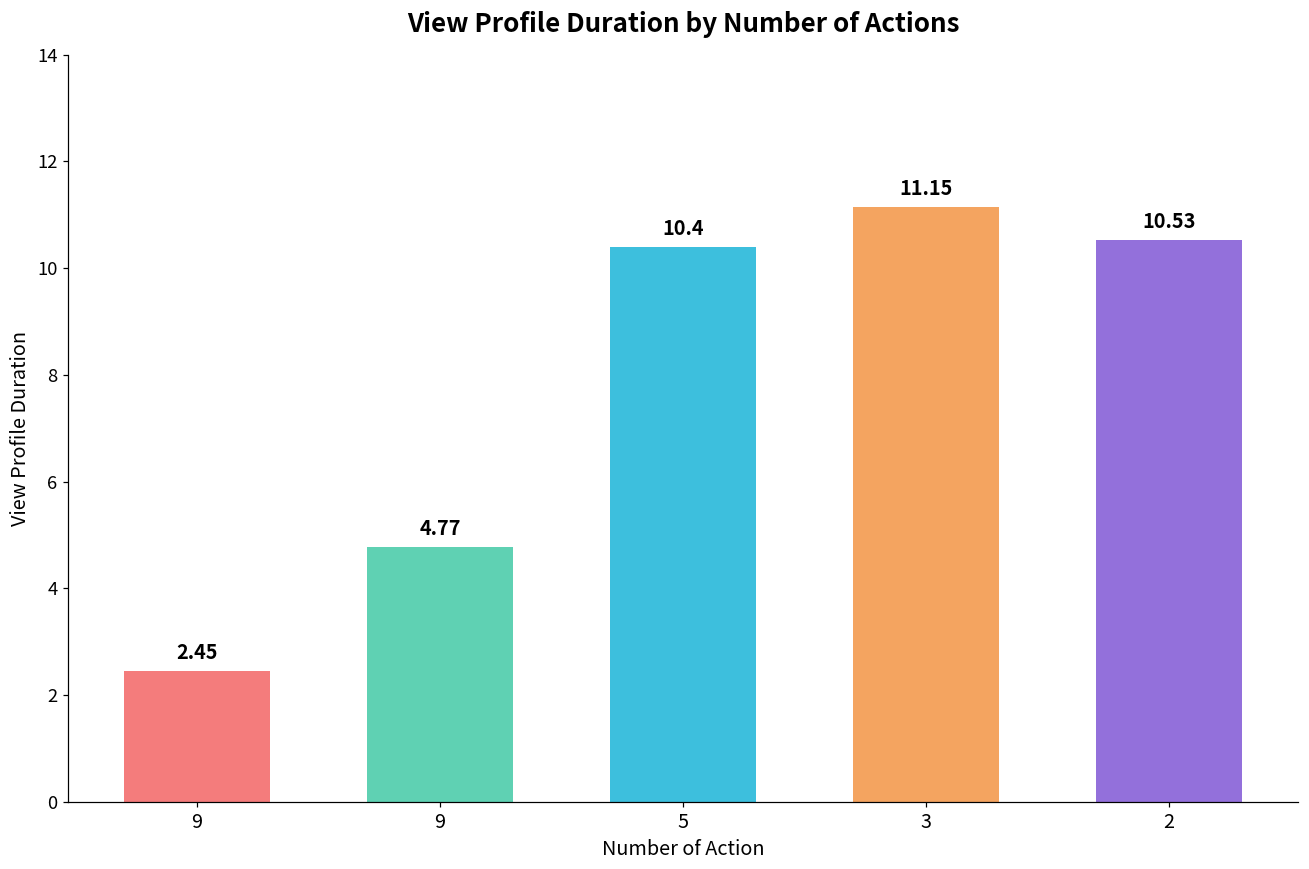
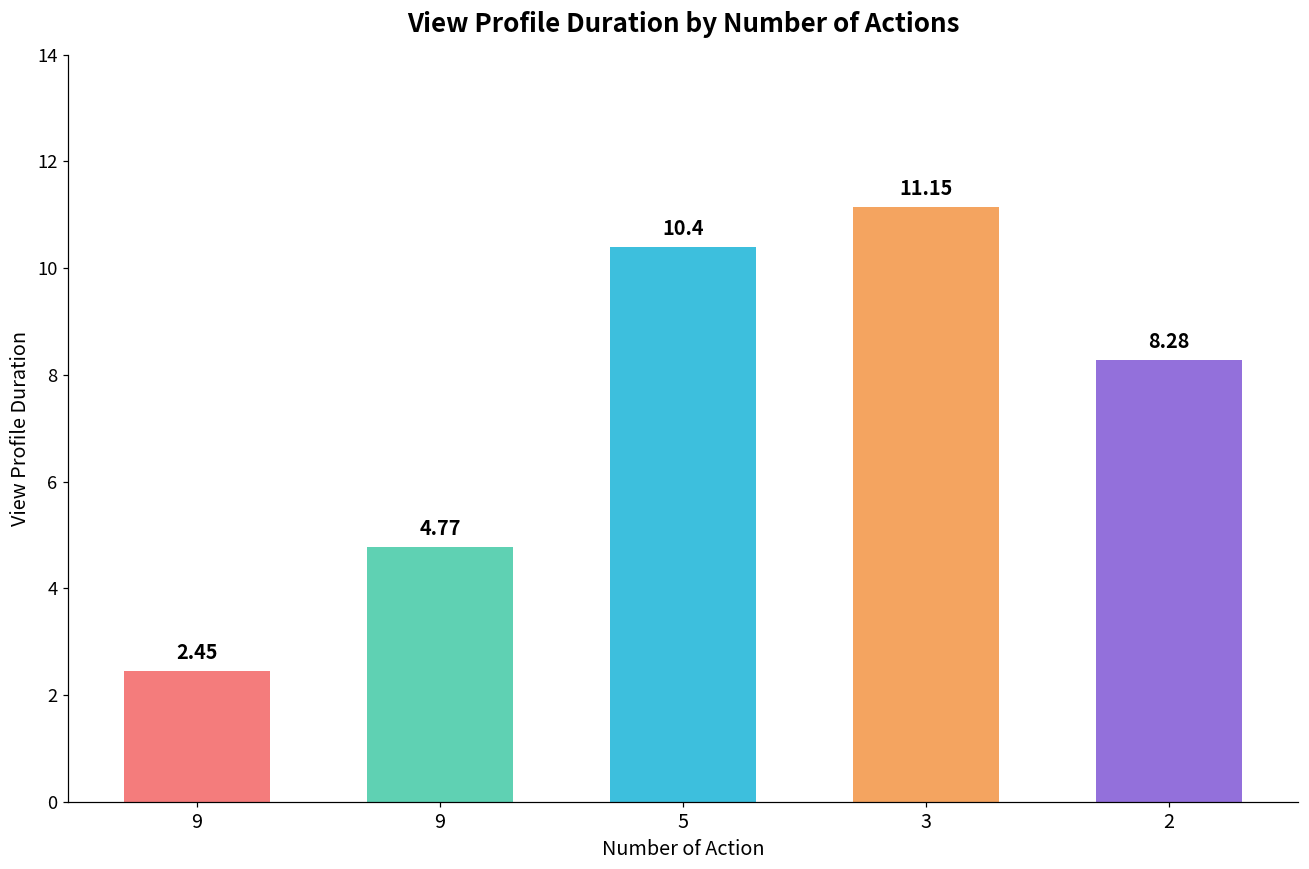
2: 10.53 -> 8.28
